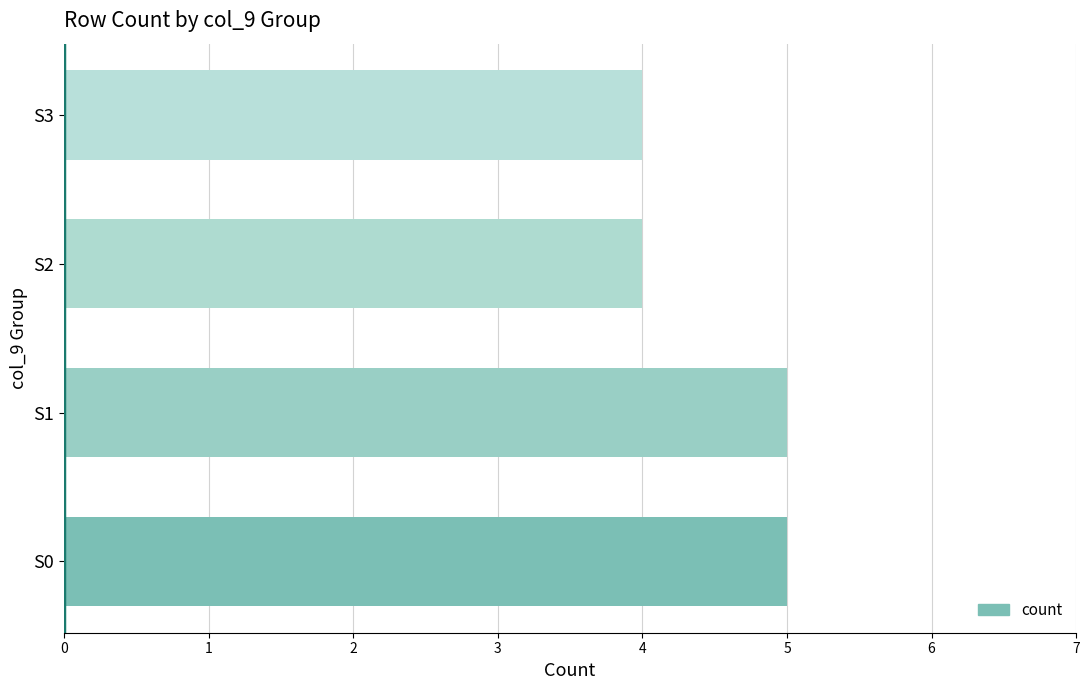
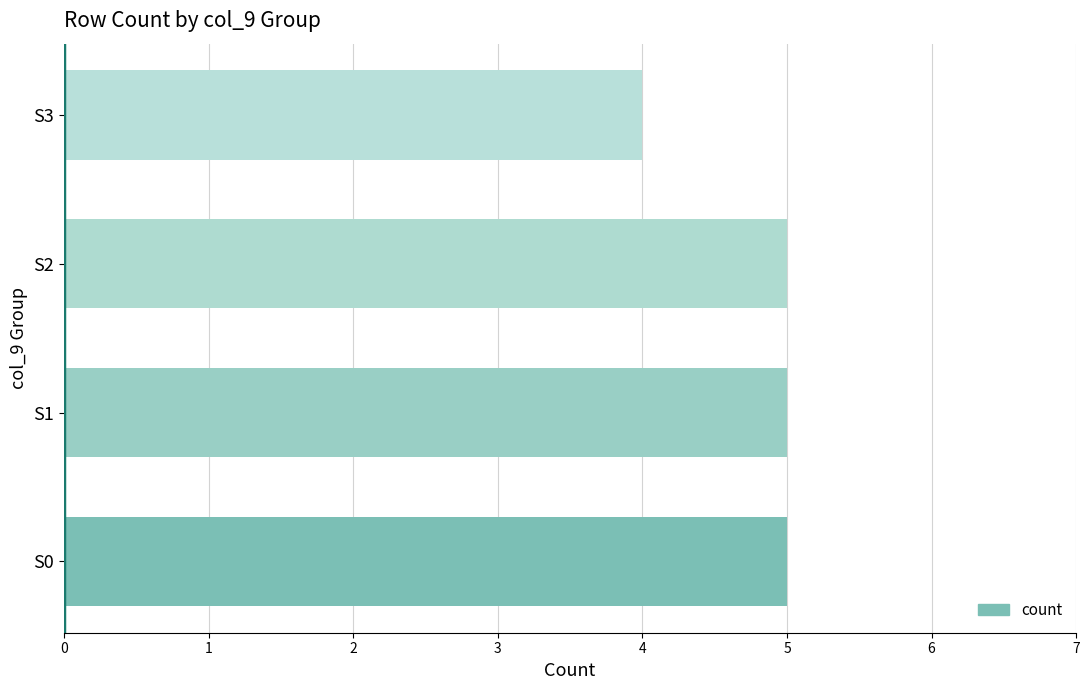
S2: 4 -> 5
